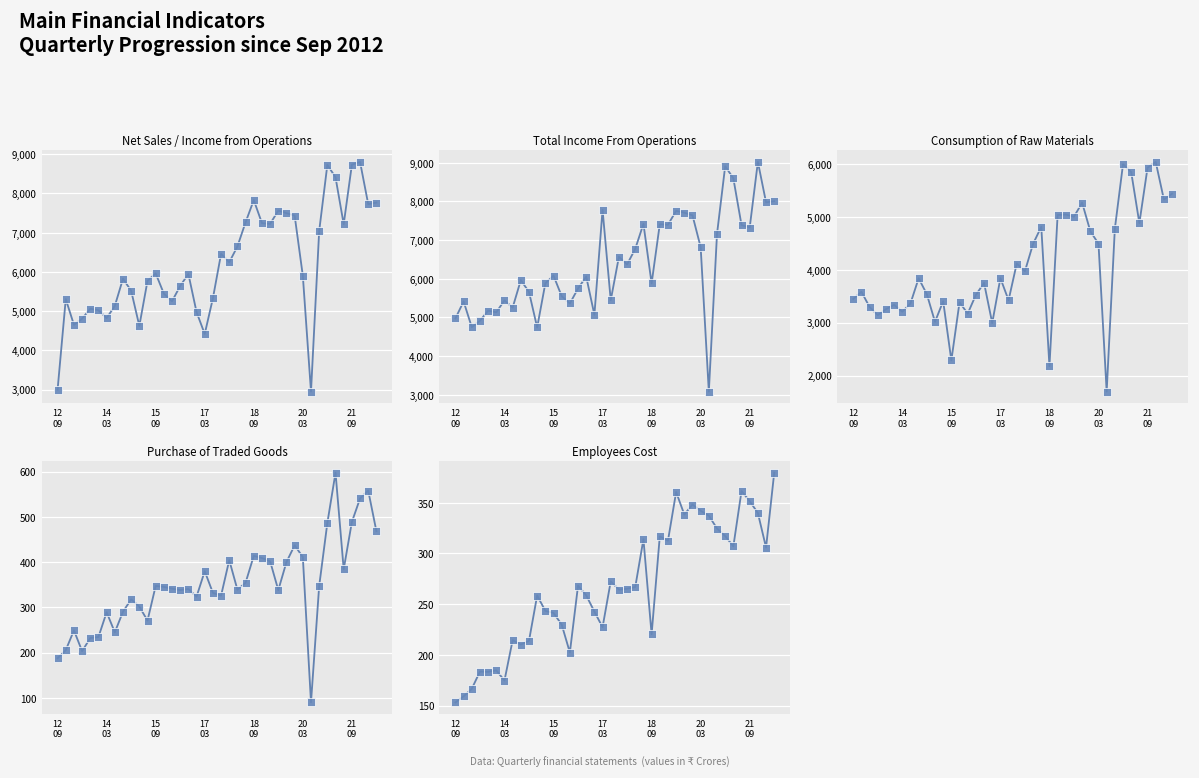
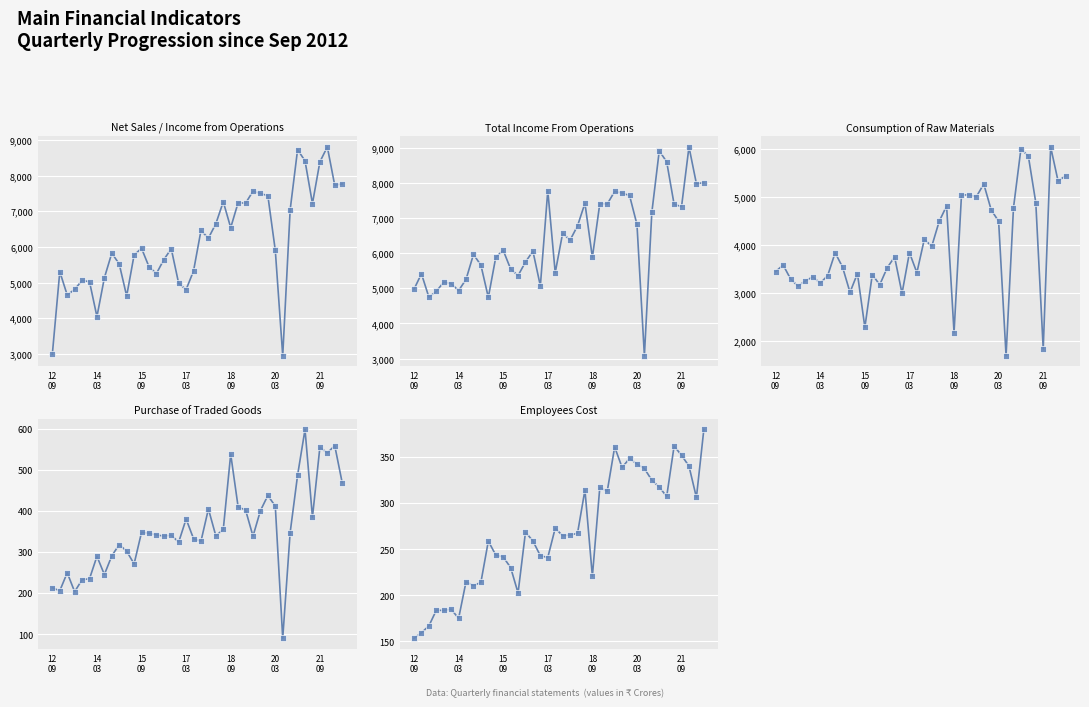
Net Sales / Income from Operations, 14 03: 4,800 -> 4,000
Net Sales / Income from Operations, 17 03: 4,400 -> 4,800
Net Sales / Income from Operations, 18 09: 7,800 -> 6,500
Net Sales / Income from Operations, 21 09: 8,700 -> 8,400
Total Income From Operations, 14 03: 5,400 -> 4,900
Consumption of Raw Materials, 21 09: 5,900 -> 1,800
Purchase of Traded Goods, 12 09: 190 -> 210
Purchase of Traded Goods, 18 09: 410 -> 540
Purchase of Traded Goods, 21 09: 490 -> 550
Employees Cost, 17 03: 230 -> 240
